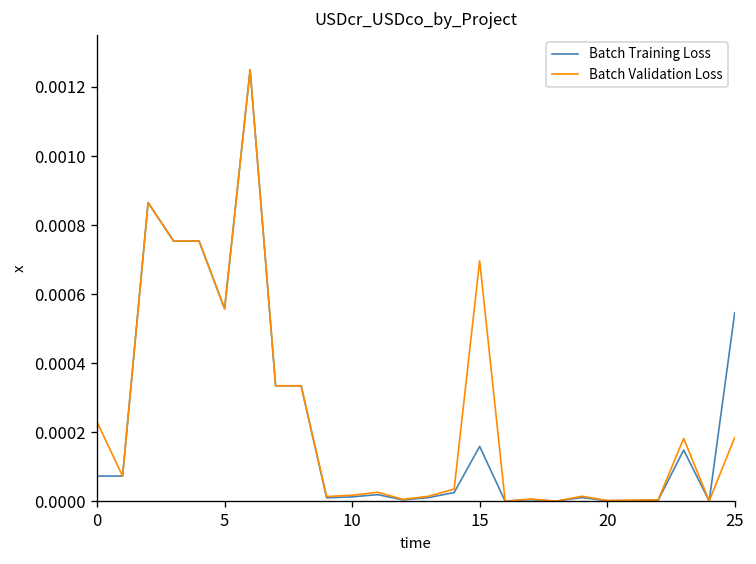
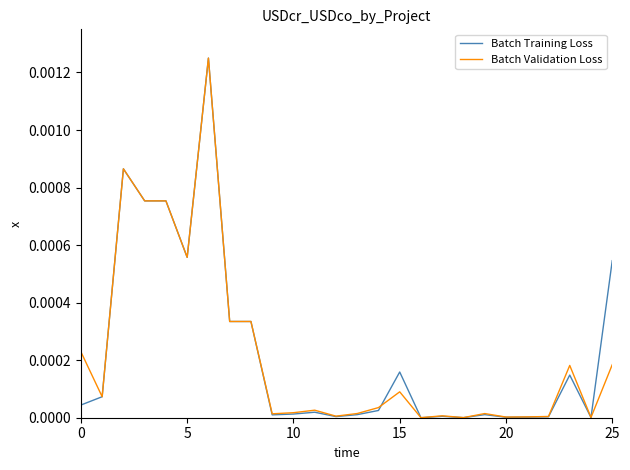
Batch Training Loss, 0: 0.00007 -> 0.00004
Batch Validation Loss, 15: 0.00070 -> 0.00009
